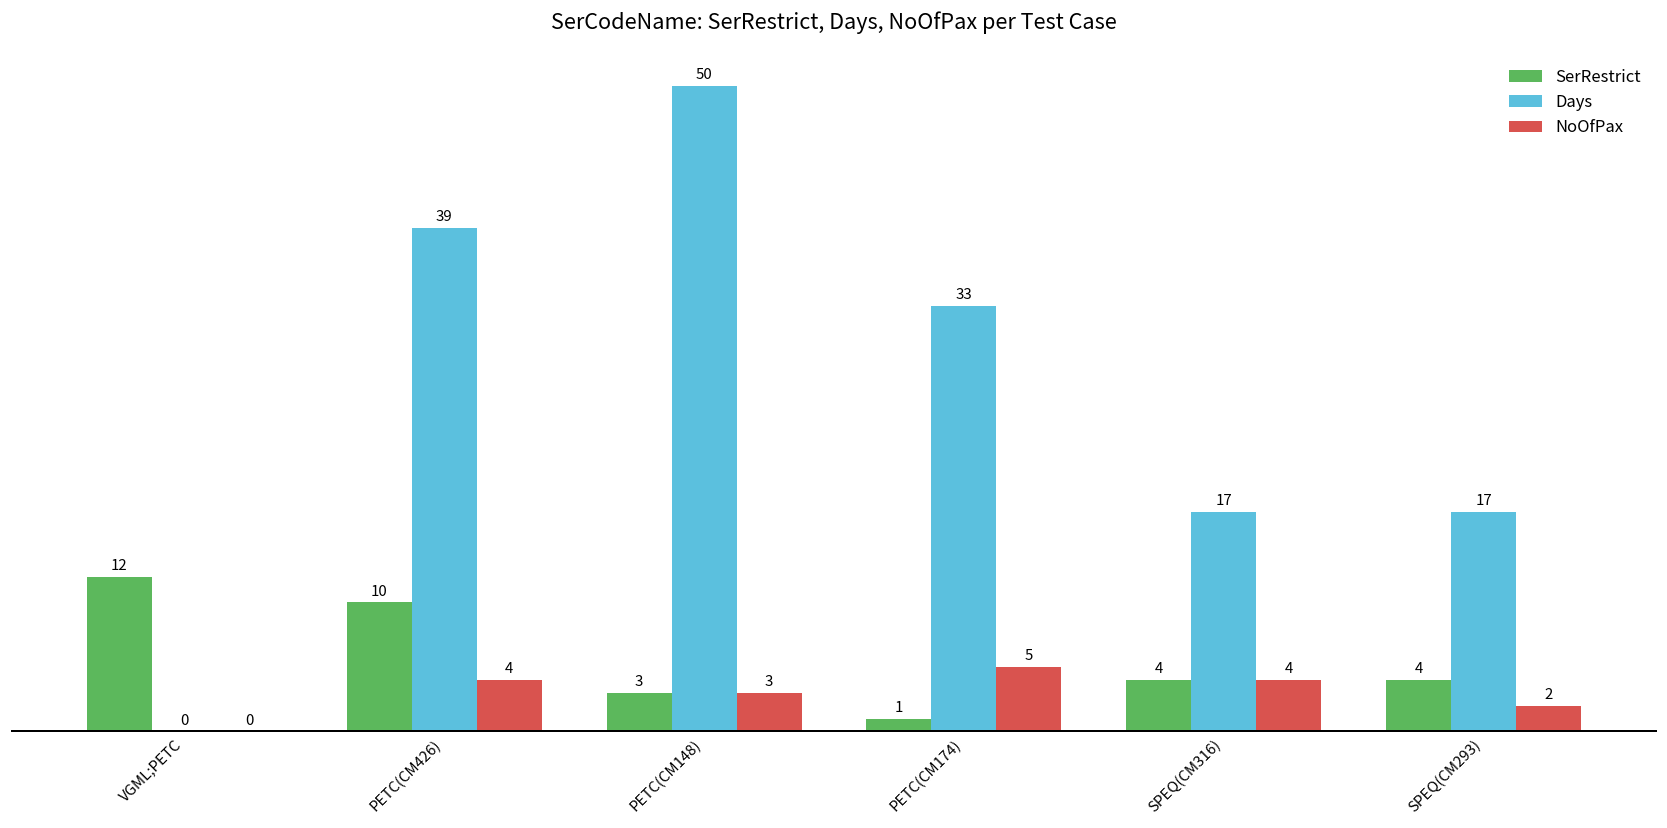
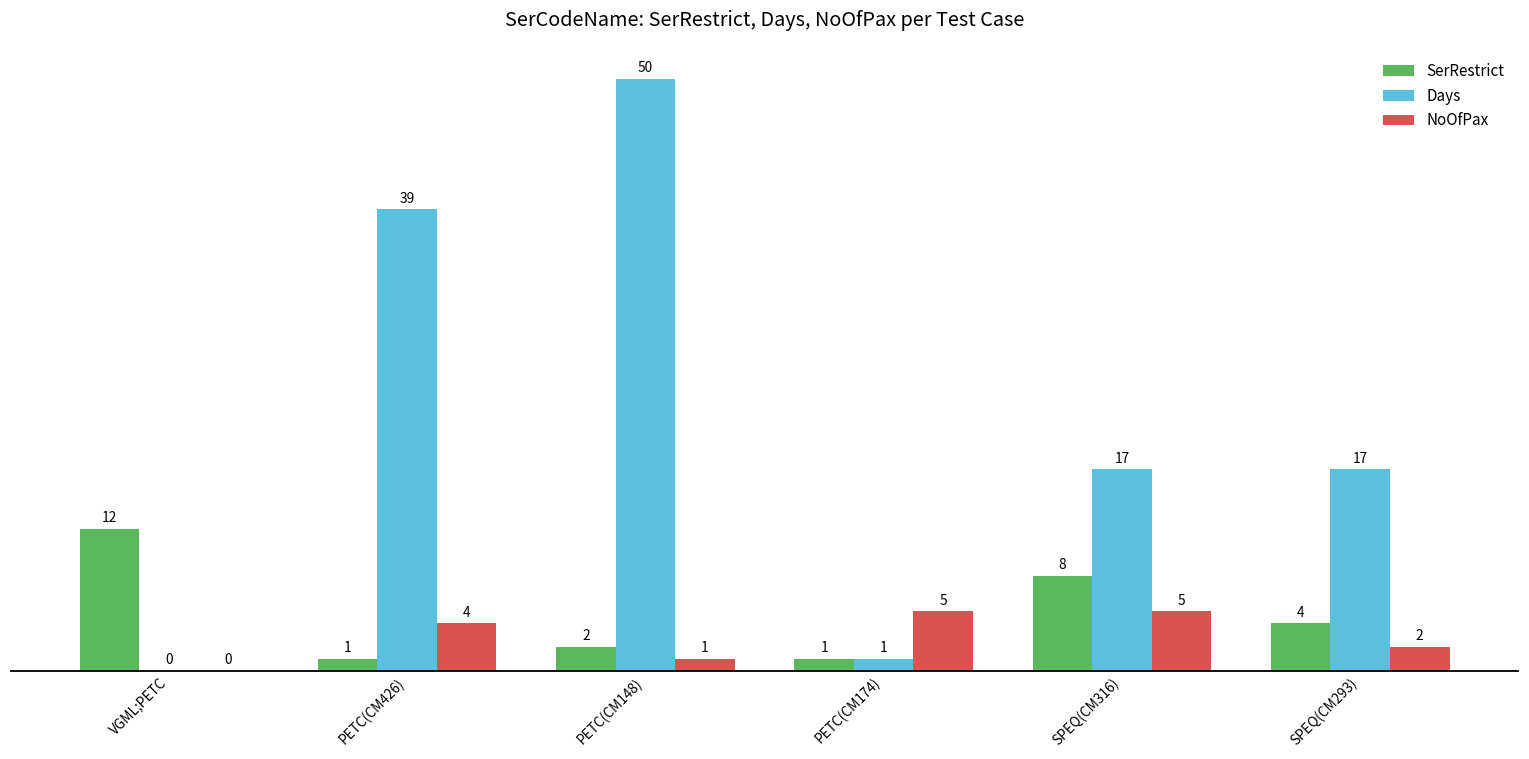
SerRestrict, PETC(CM426): 10 -> 1
SerRestrict, PETC(CM148): 3 -> 2
NoOfPax, PETC(CM148): 3 -> 1
Days, PETC(CM174): 33 -> 1
SerRestrict, SPEQ(CM316): 4 -> 8
NoOfPax, SPEQ(CM316): 4 -> 5
